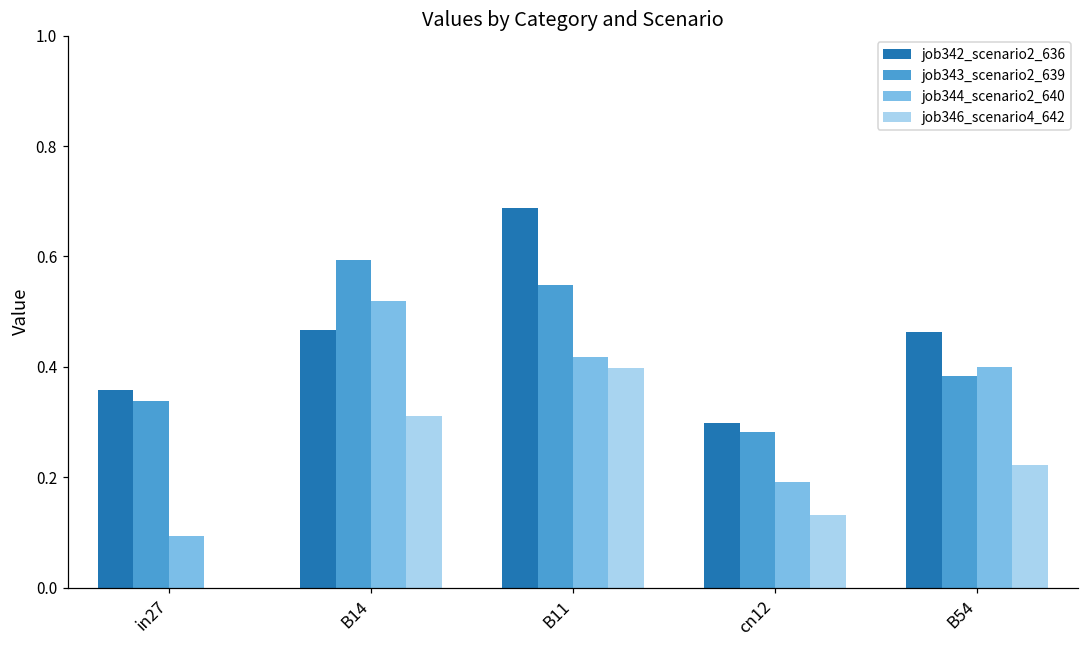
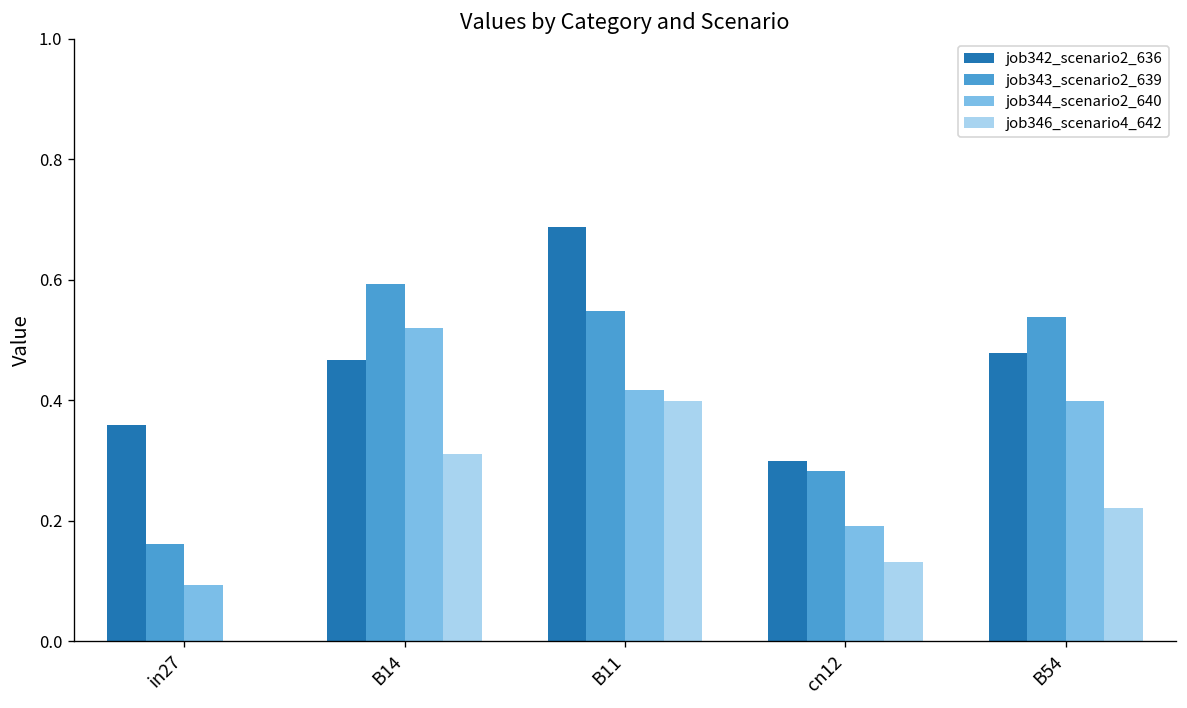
job343_scenario2_639, in27: 0.34 -> 0.16
job342_scenario2_636, B54: 0.46 -> 0.48
job343_scenario2_639, B54: 0.38 -> 0.54
